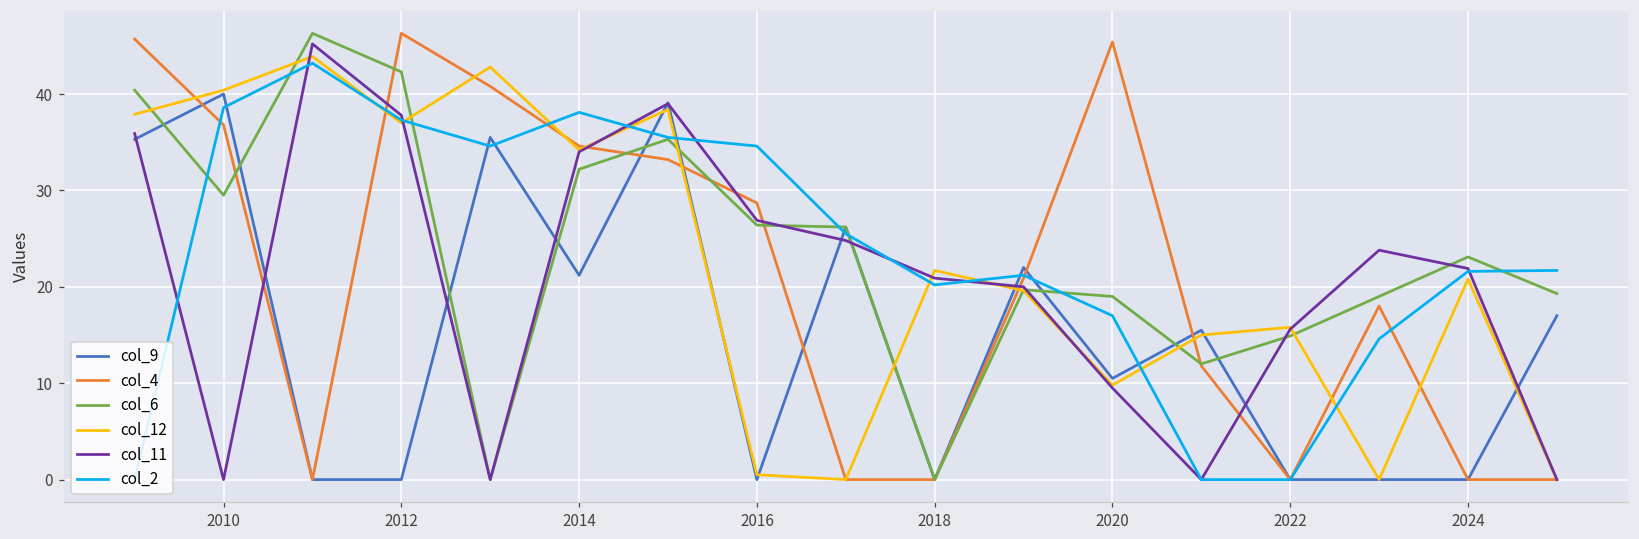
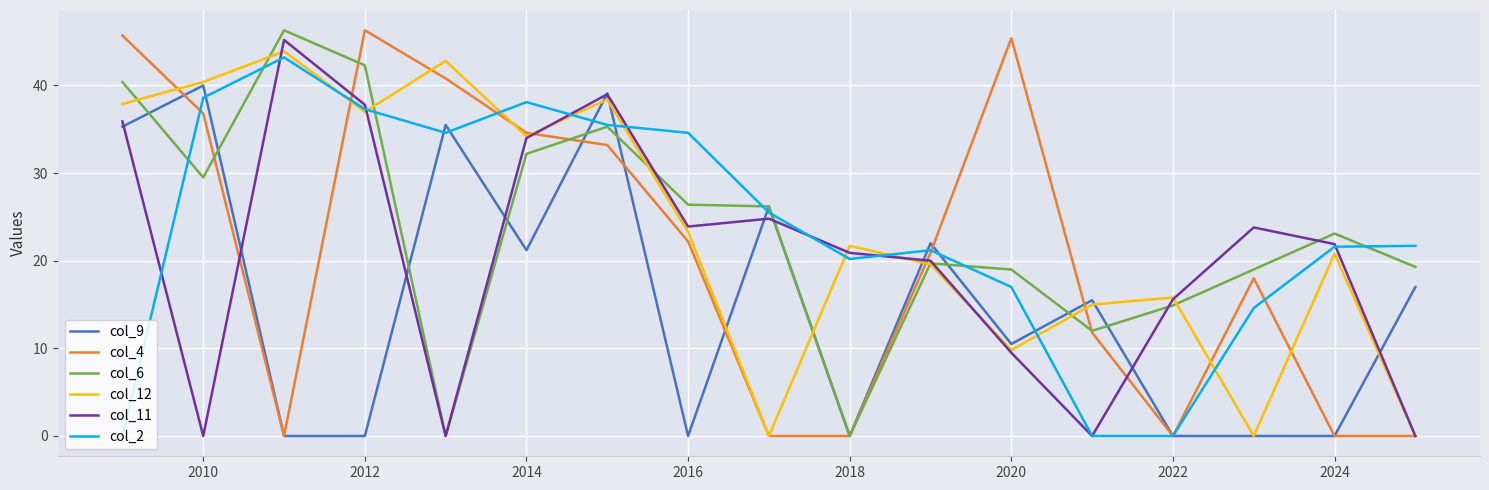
col_4, 2016: 29 -> 22
col_12, 2016: 1 -> 23
col_11, 2016: 27 -> 24
